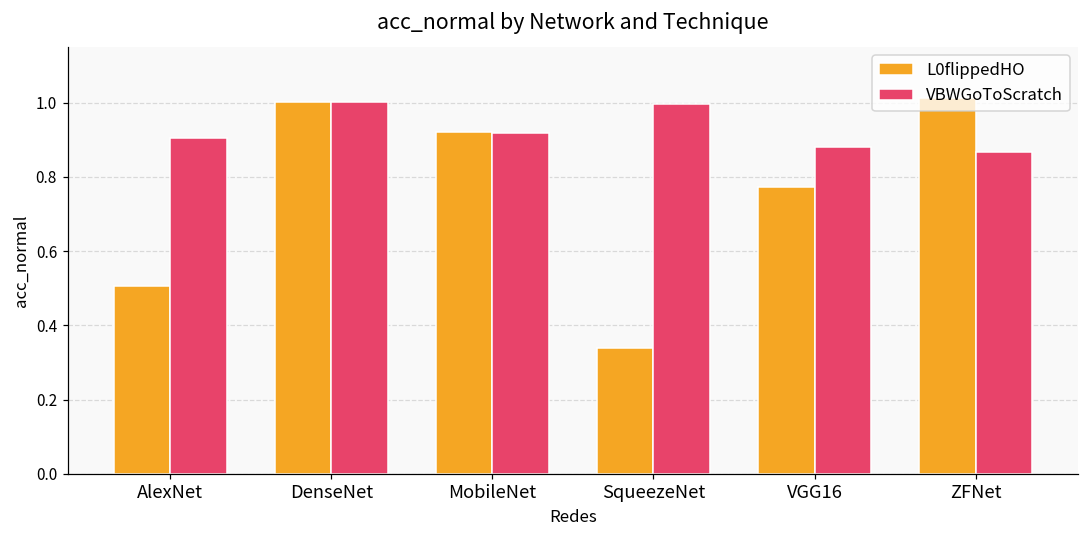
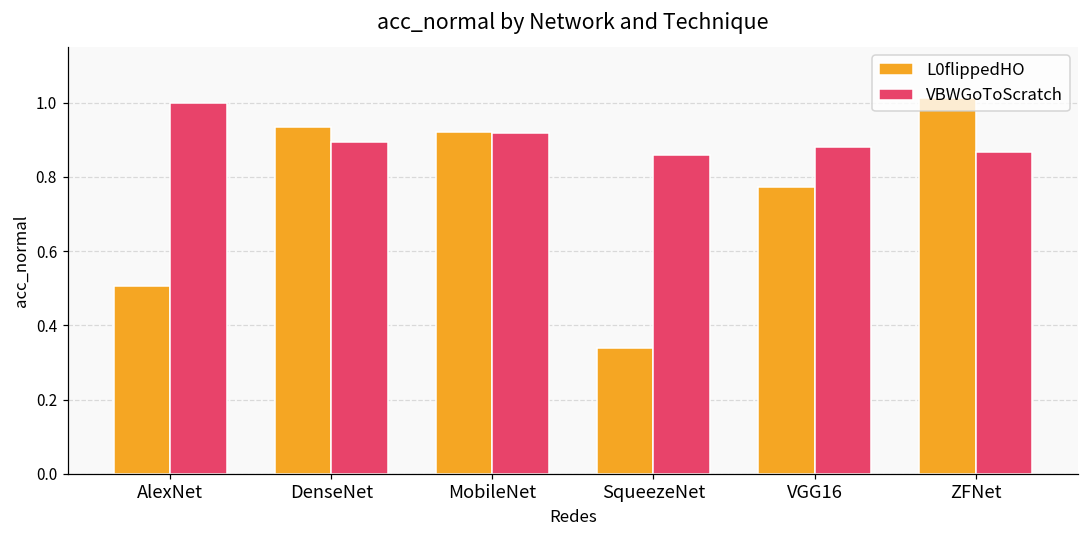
VBWGoToScratch, AlexNet: 0.90 -> 1.00
L0flippedHO, DenseNet: 1.00 -> 0.93
VBWGoToScratch, DenseNet: 1.00 -> 0.89
VBWGoToScratch, SqueezeNet: 1.00 -> 0.86
